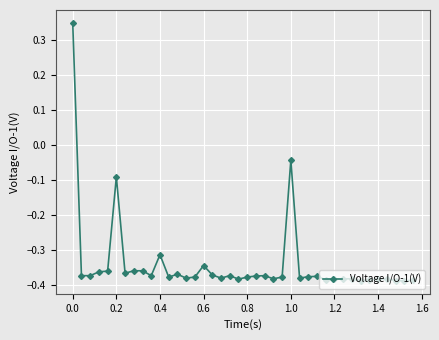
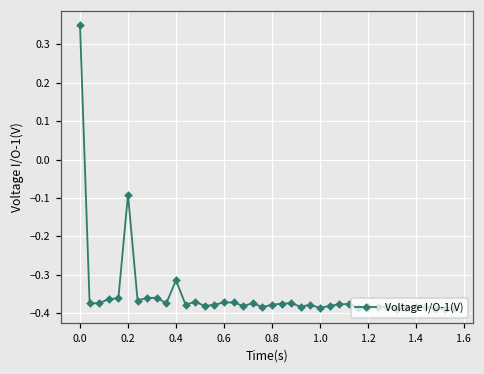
0.6: -0.35 -> -0.37
1.0: -0.04 -> -0.39
